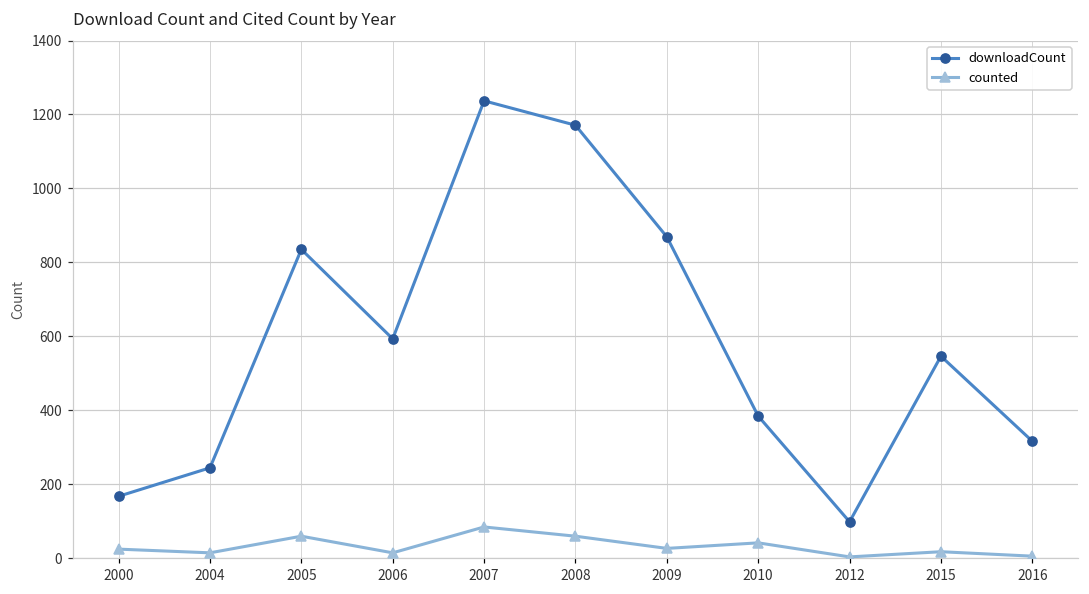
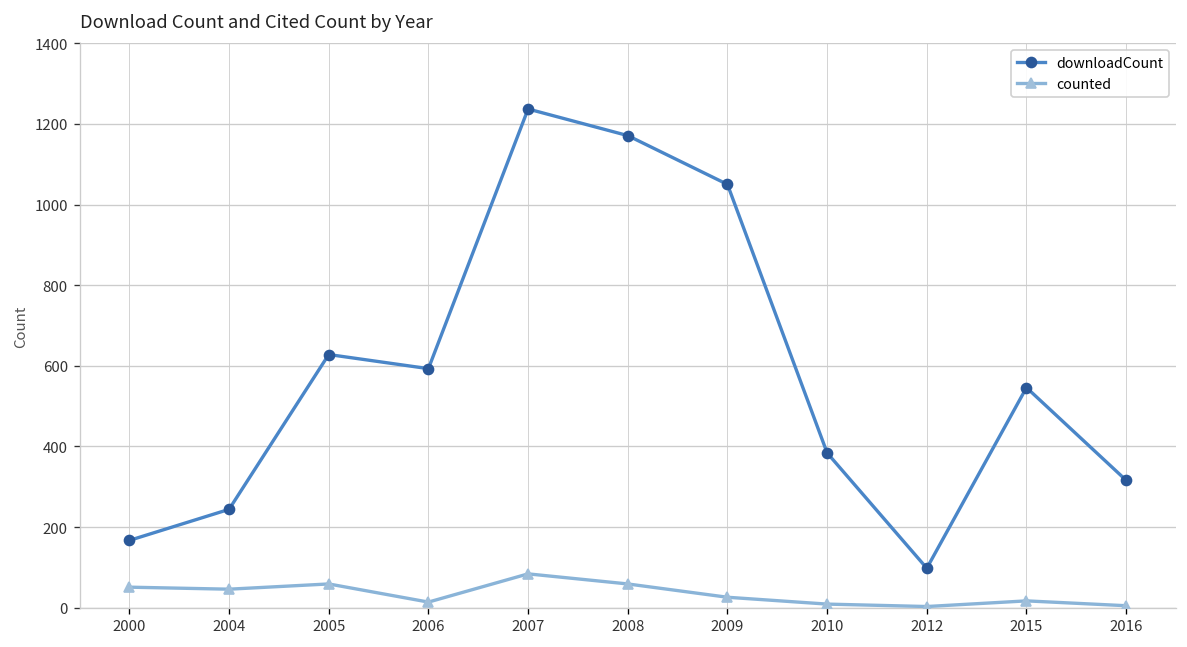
counted, 2000: 20 -> 50
counted, 2004: 10 -> 50
downloadCount, 2005: 840 -> 630
downloadCount, 2009: 870 -> 1050
counted, 2010: 40 -> 10
